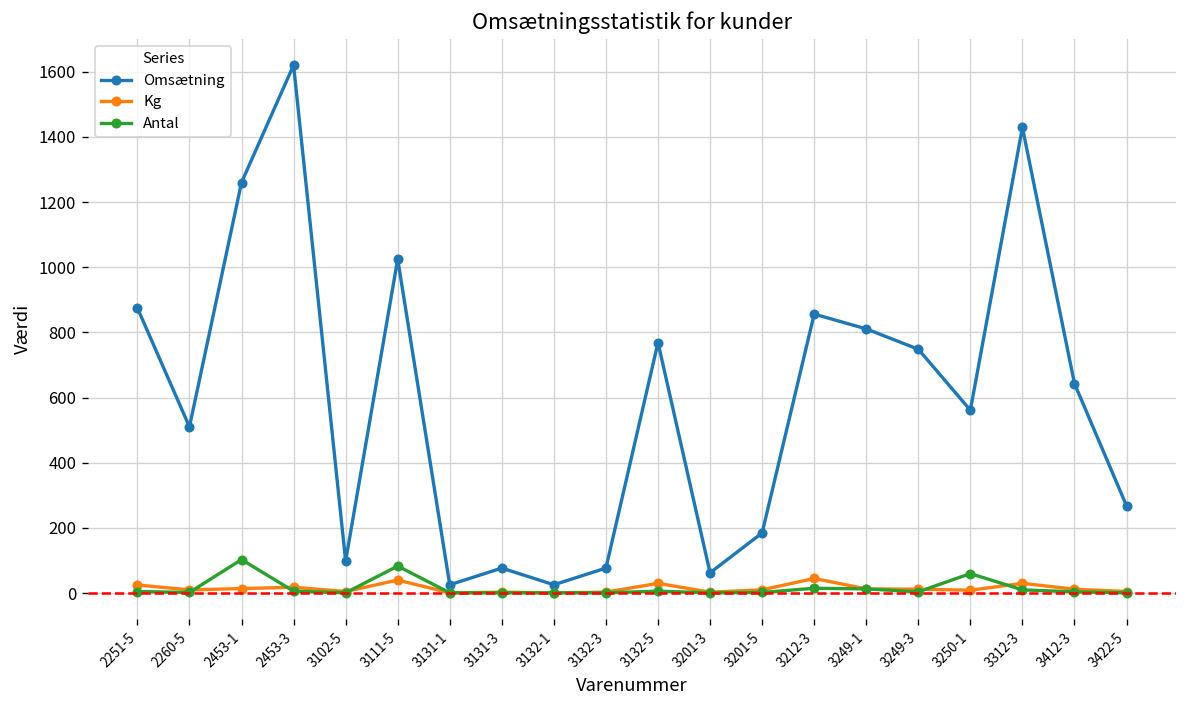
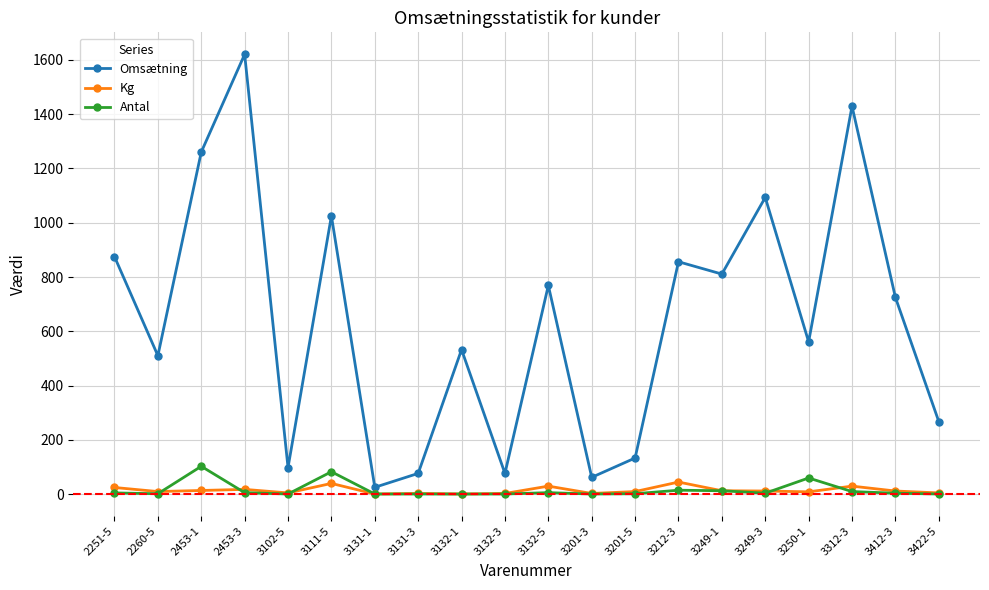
Omsætning, 3132-1: 30 -> 530
Omsætning, 3201-5: 180 -> 130
Omsætning, 3249-3: 750 -> 1090
Omsætning, 3412-3: 640 -> 730
